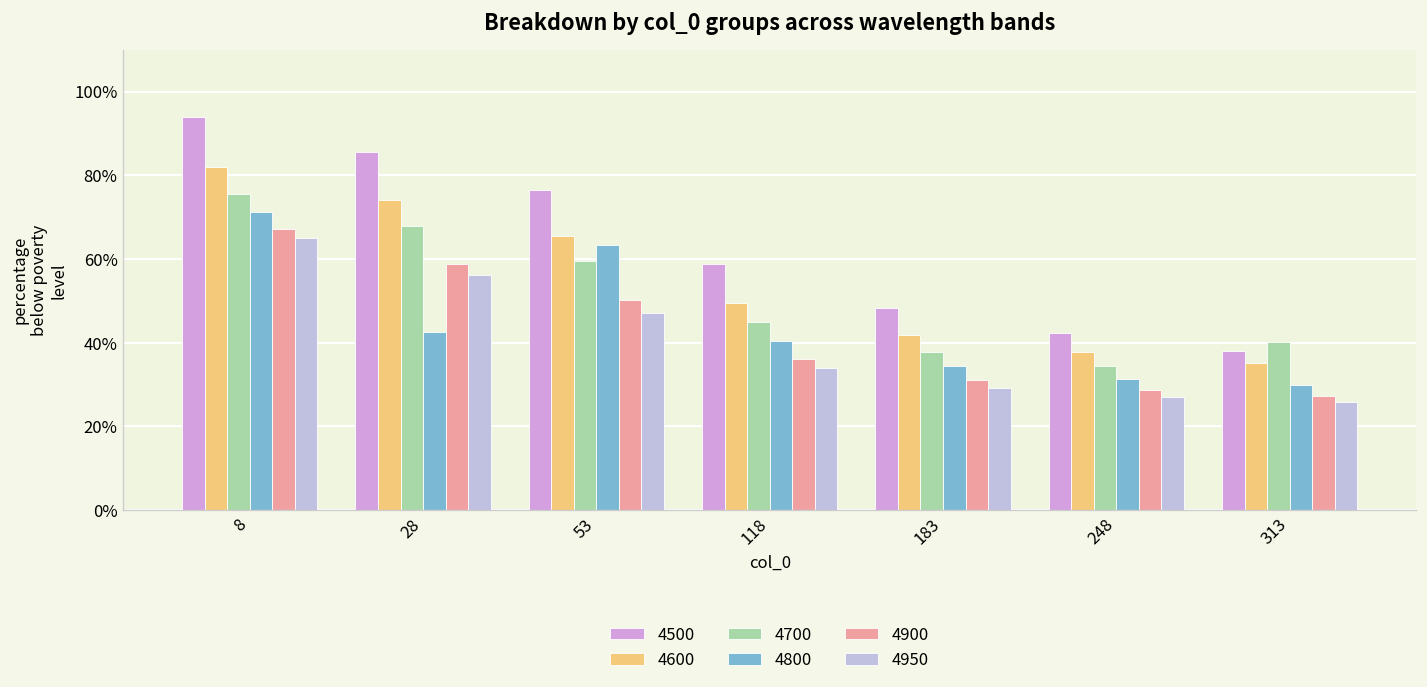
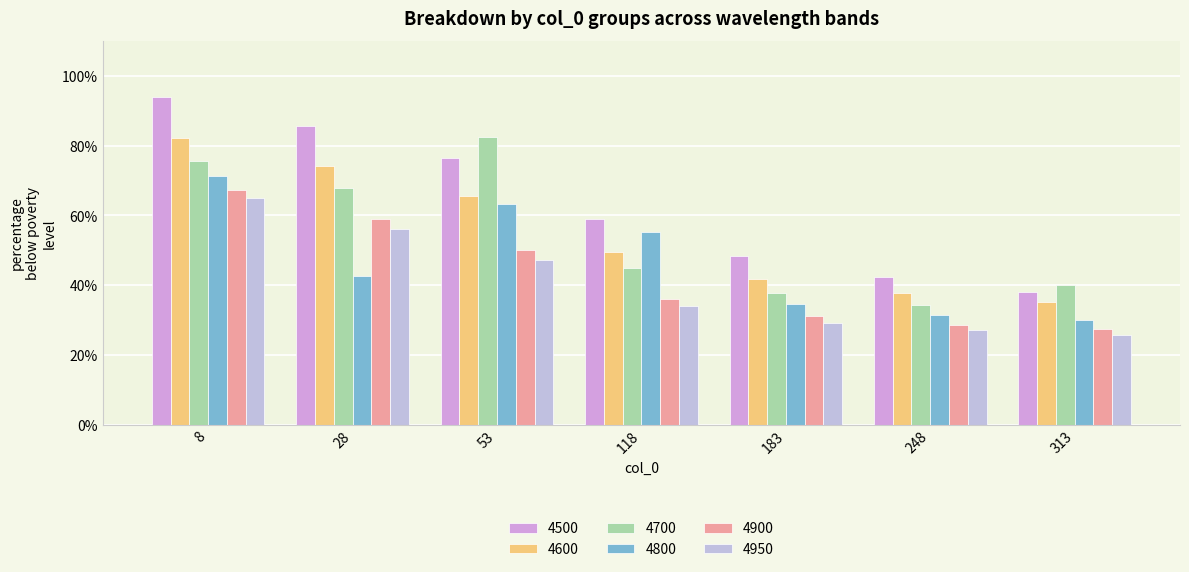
4700, 53: 60% -> 82%
4800, 118: 40% -> 55%
